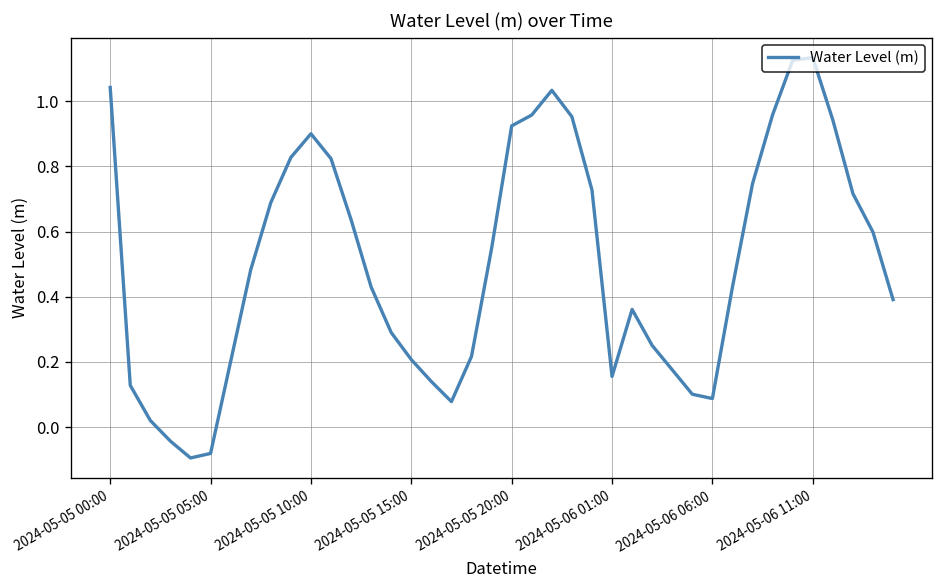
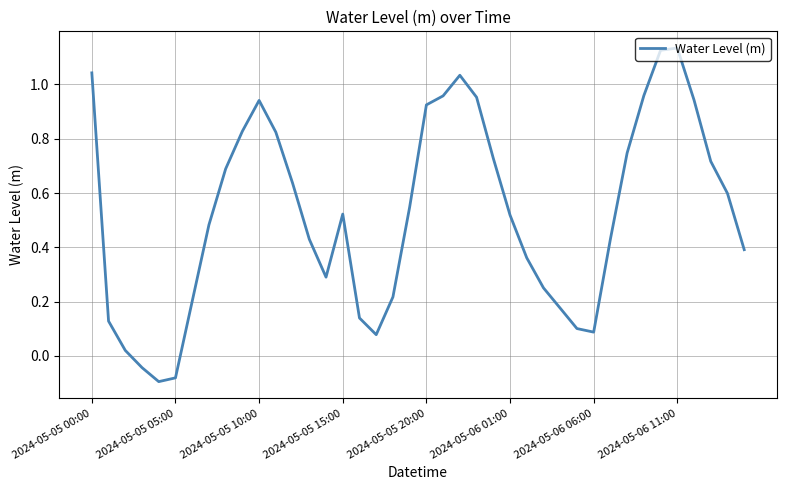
2024-05-05 10:00: 0.90 -> 0.94
2024-05-05 15:00: 0.21 -> 0.52
2024-05-06 01:00: 0.16 -> 0.52
